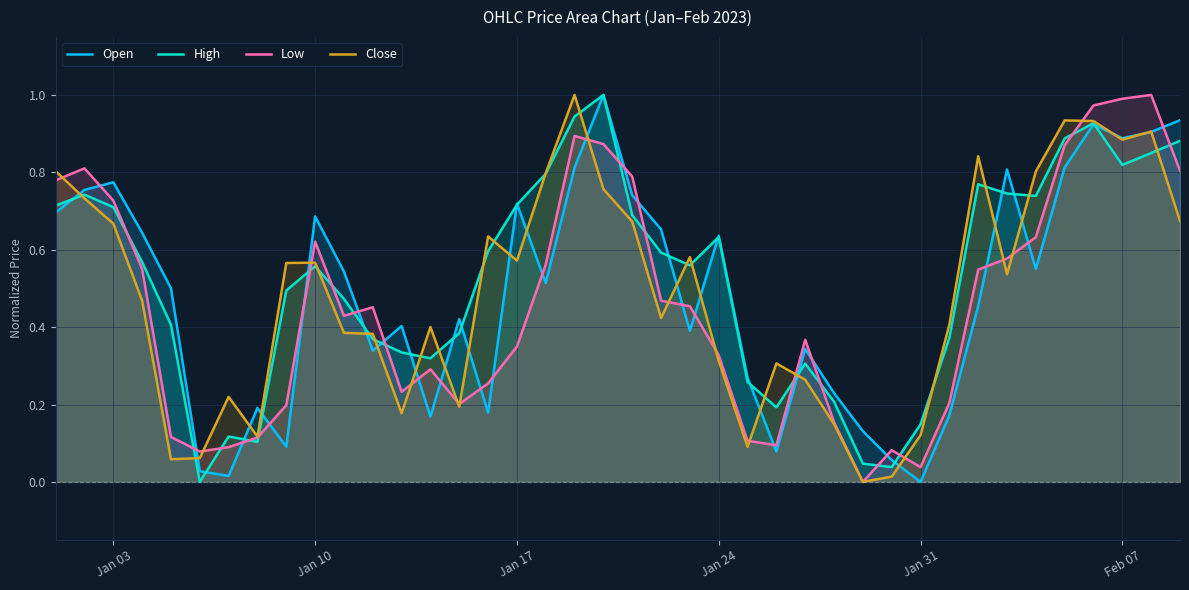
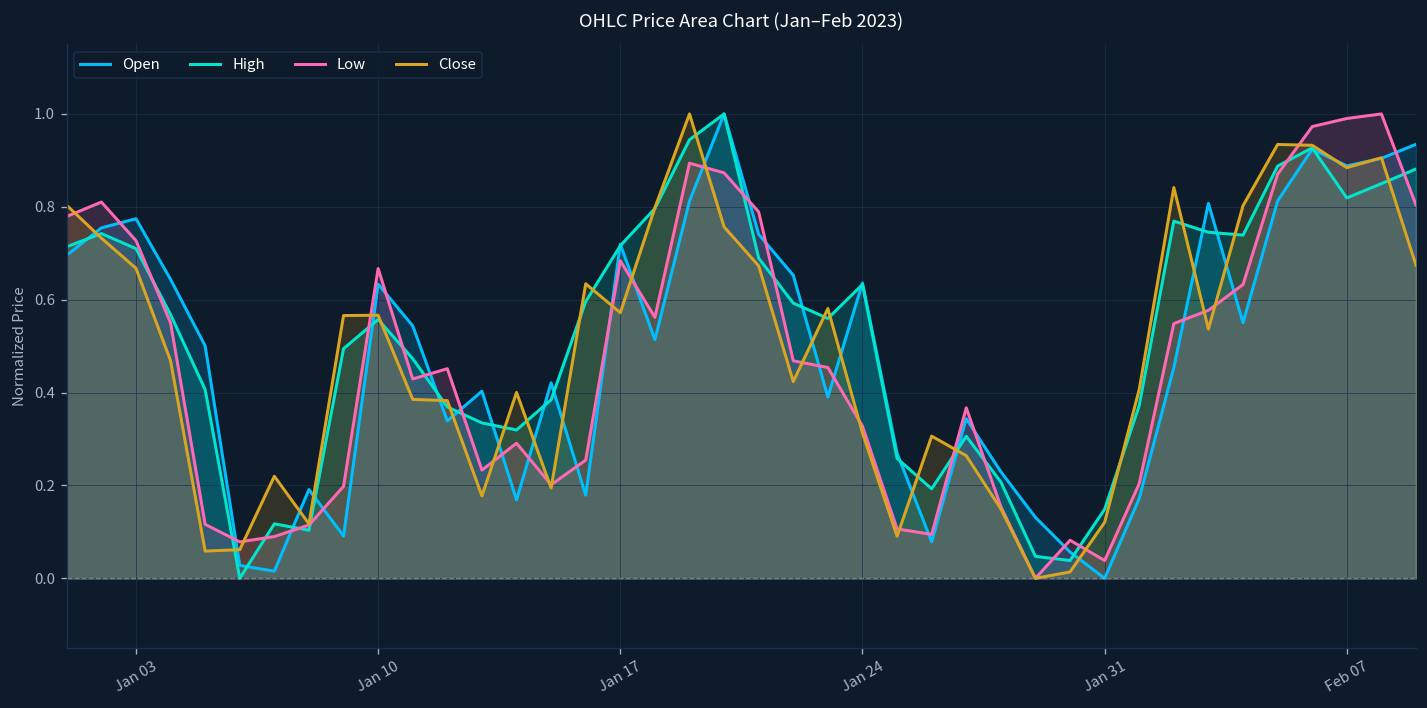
Open, Jan 10: 0.69 -> 0.63
Low, Jan 10: 0.62 -> 0.67
Low, Jan 17: 0.35 -> 0.68
